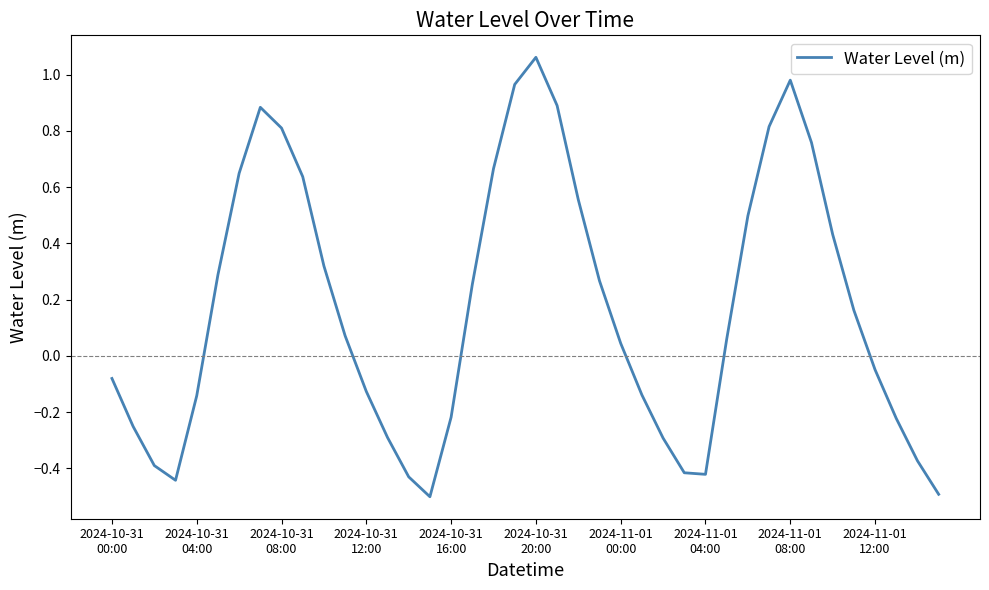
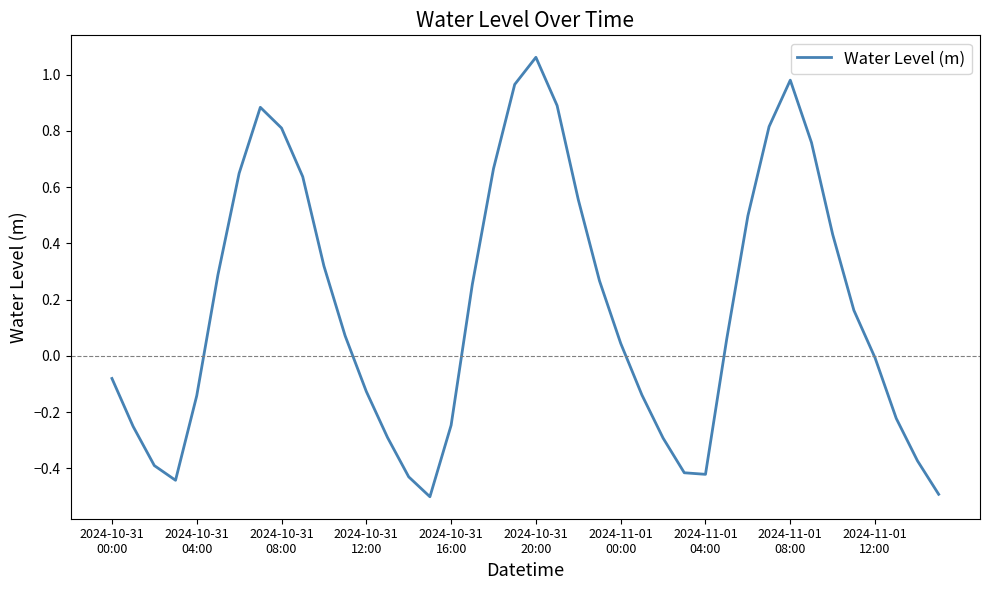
2024-10-31 16:00: -0.22 -> -0.25
2024-11-01 12:00: -0.05 -> -0.01
